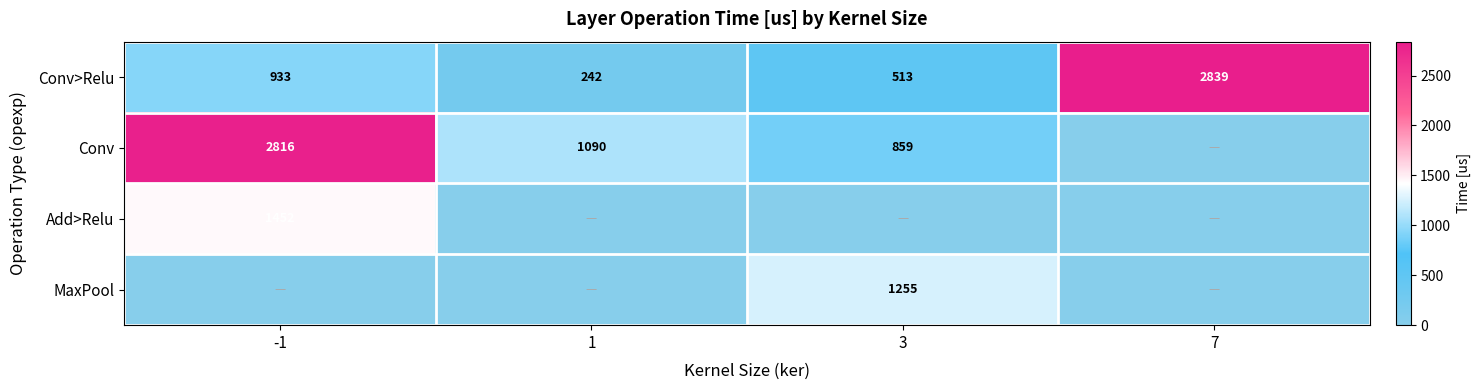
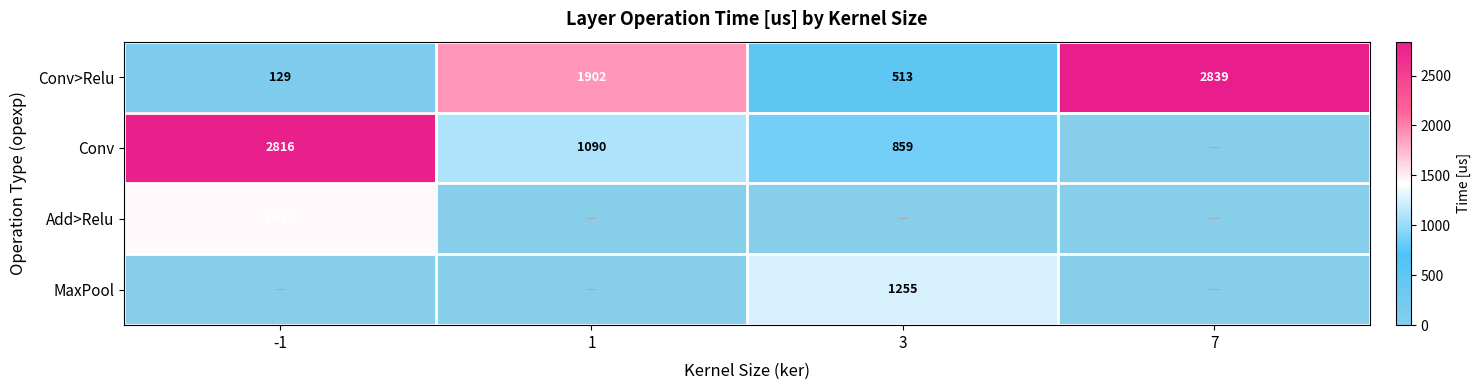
Conv>Relu, -1: 933 -> 129
Conv>Relu, 1: 242 -> 1902
